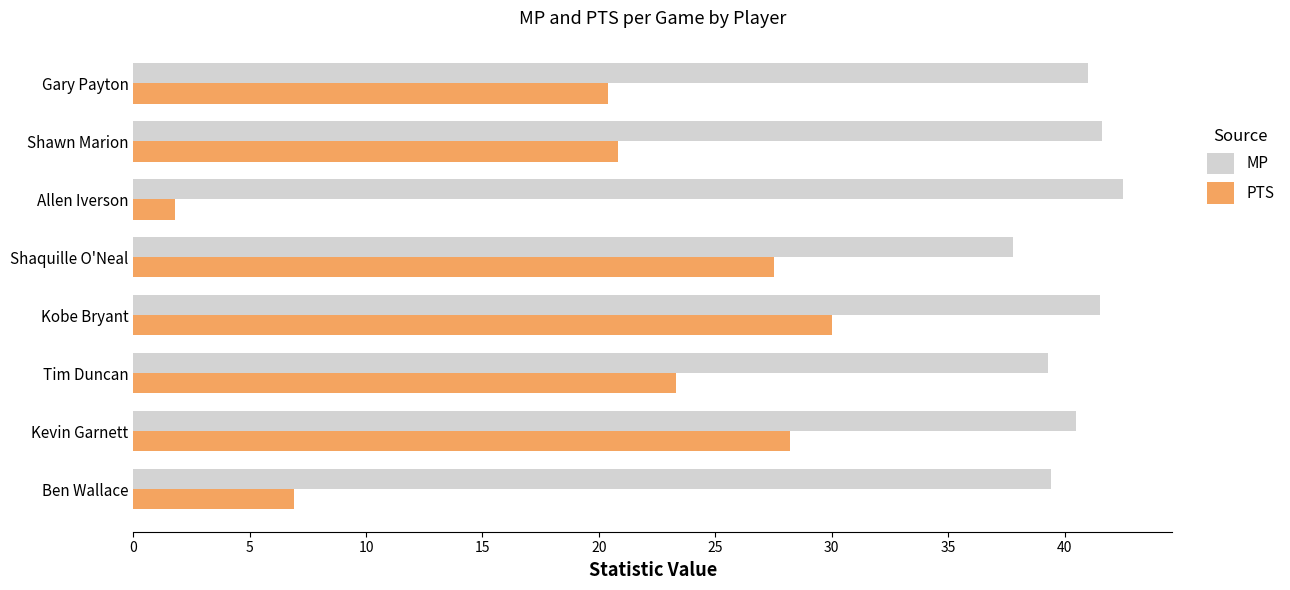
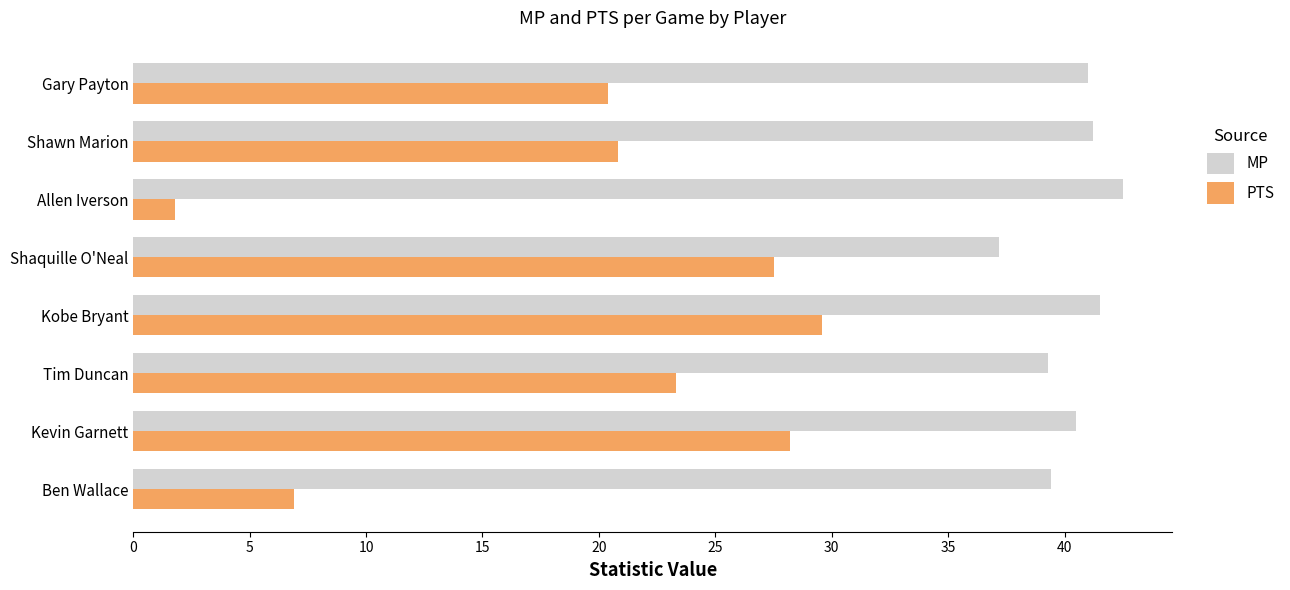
MP, Shawn Marion: 41.6 -> 41.2
MP, Shaquille O'Neal: 37.8 -> 37.2
PTS, Kobe Bryant: 30.0 -> 29.6
